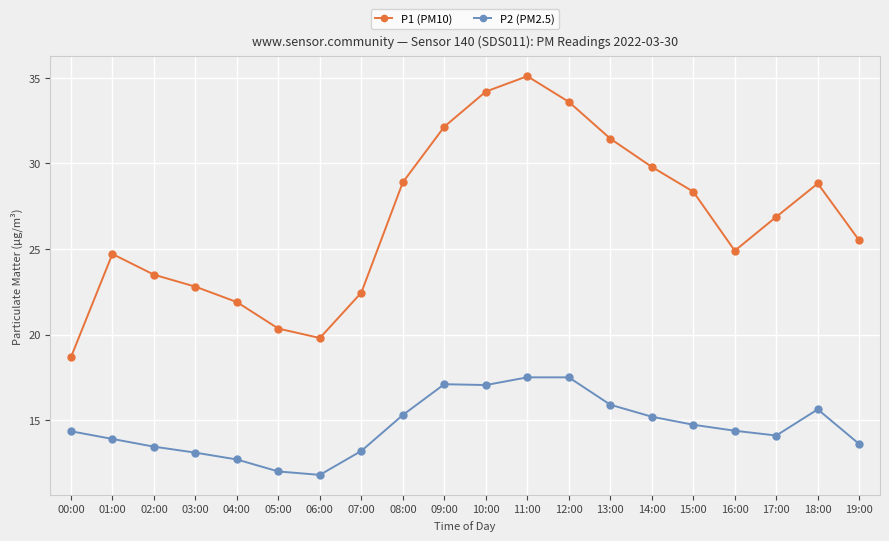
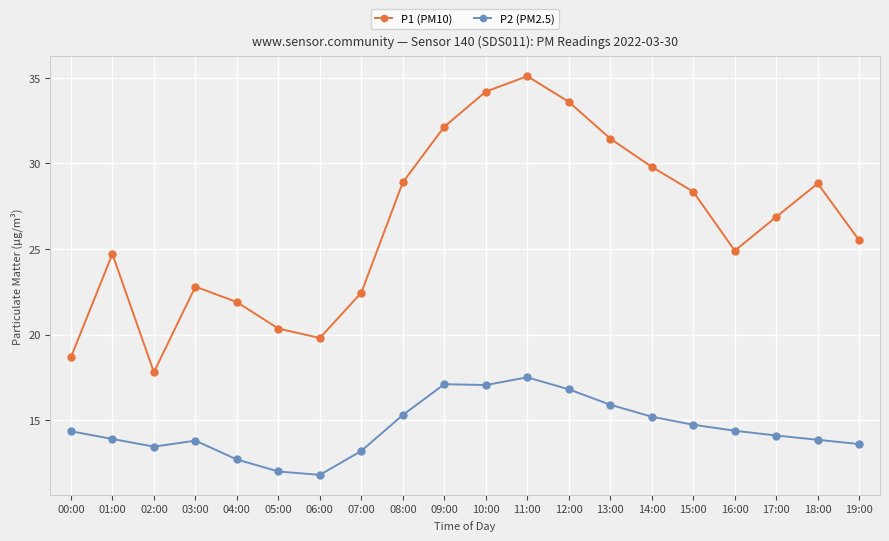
P1 (PM10), 02:00: 23.5 -> 17.8
P2 (PM2.5), 03:00: 13.1 -> 13.8
P2 (PM2.5), 12:00: 17.5 -> 16.8
P2 (PM2.5), 18:00: 15.6 -> 13.9
